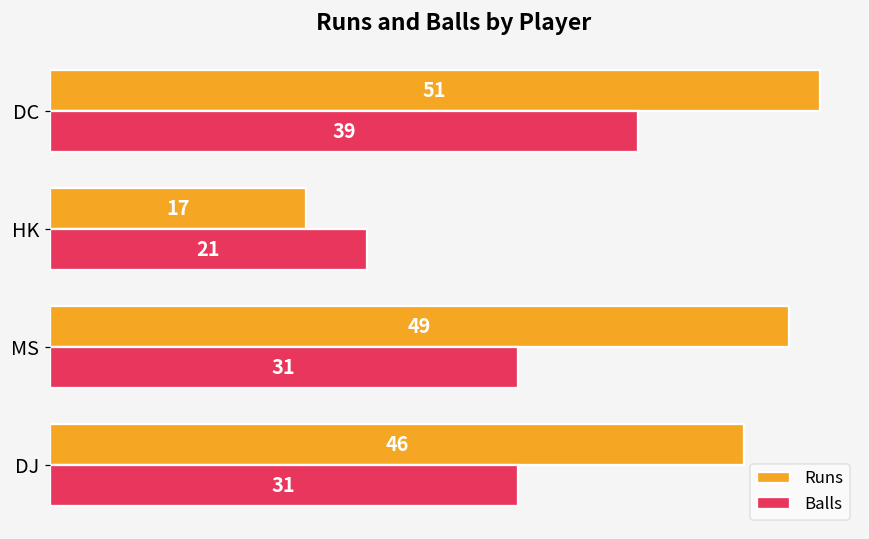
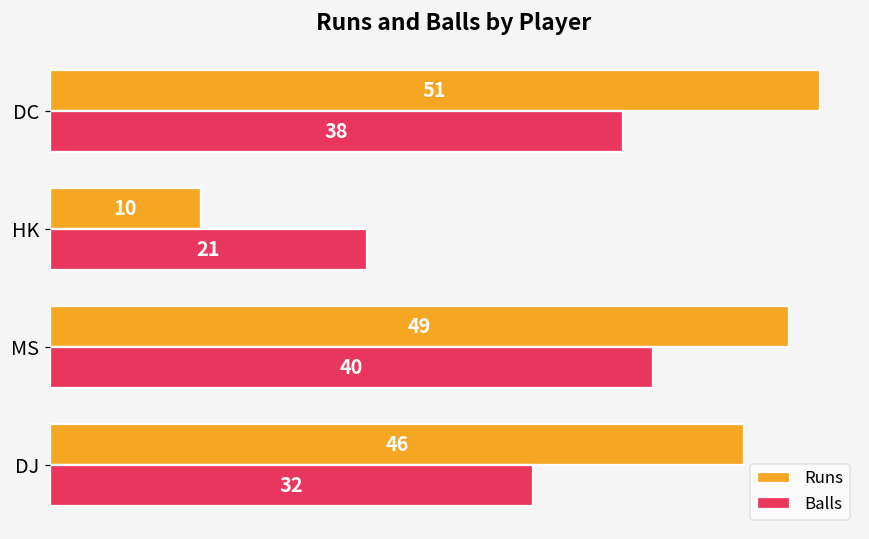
Balls, DC: 39 -> 38
Runs, HK: 17 -> 10
Balls, MS: 31 -> 40
Balls, DJ: 31 -> 32
